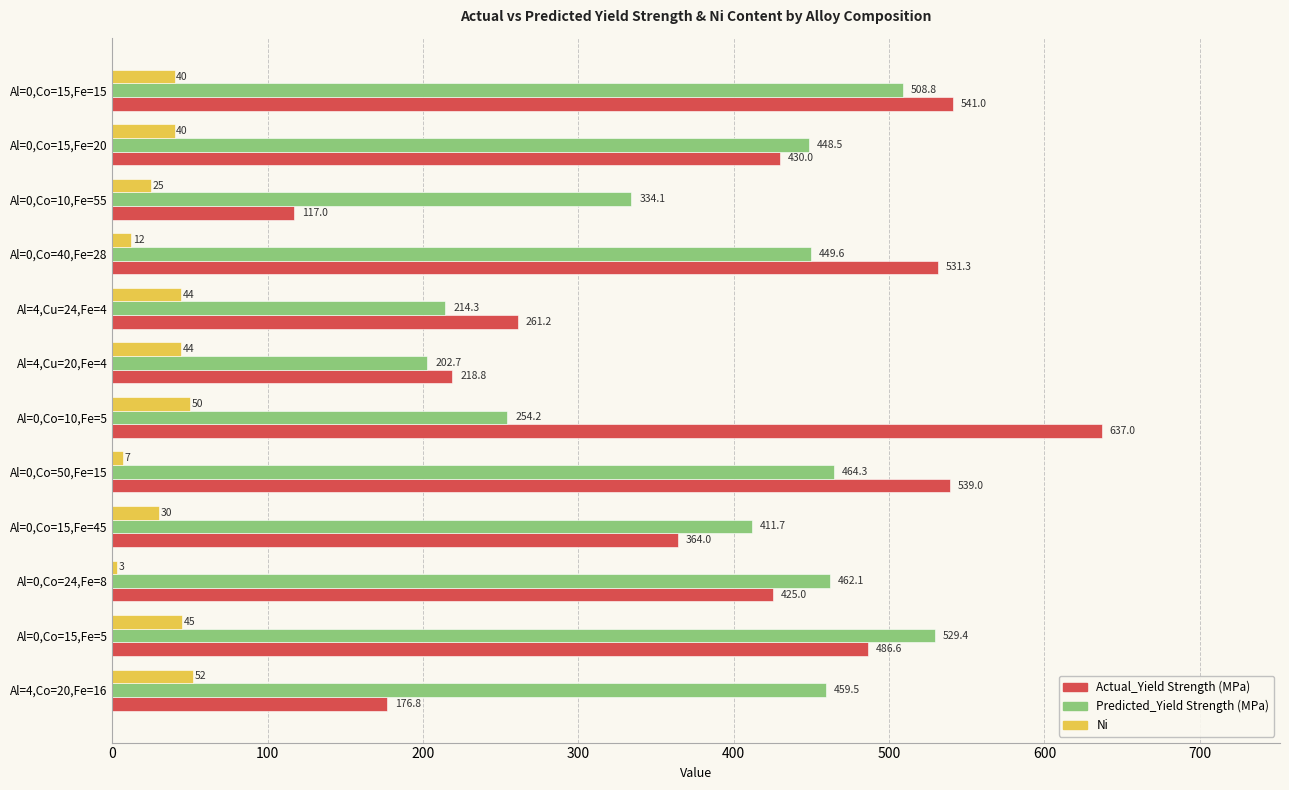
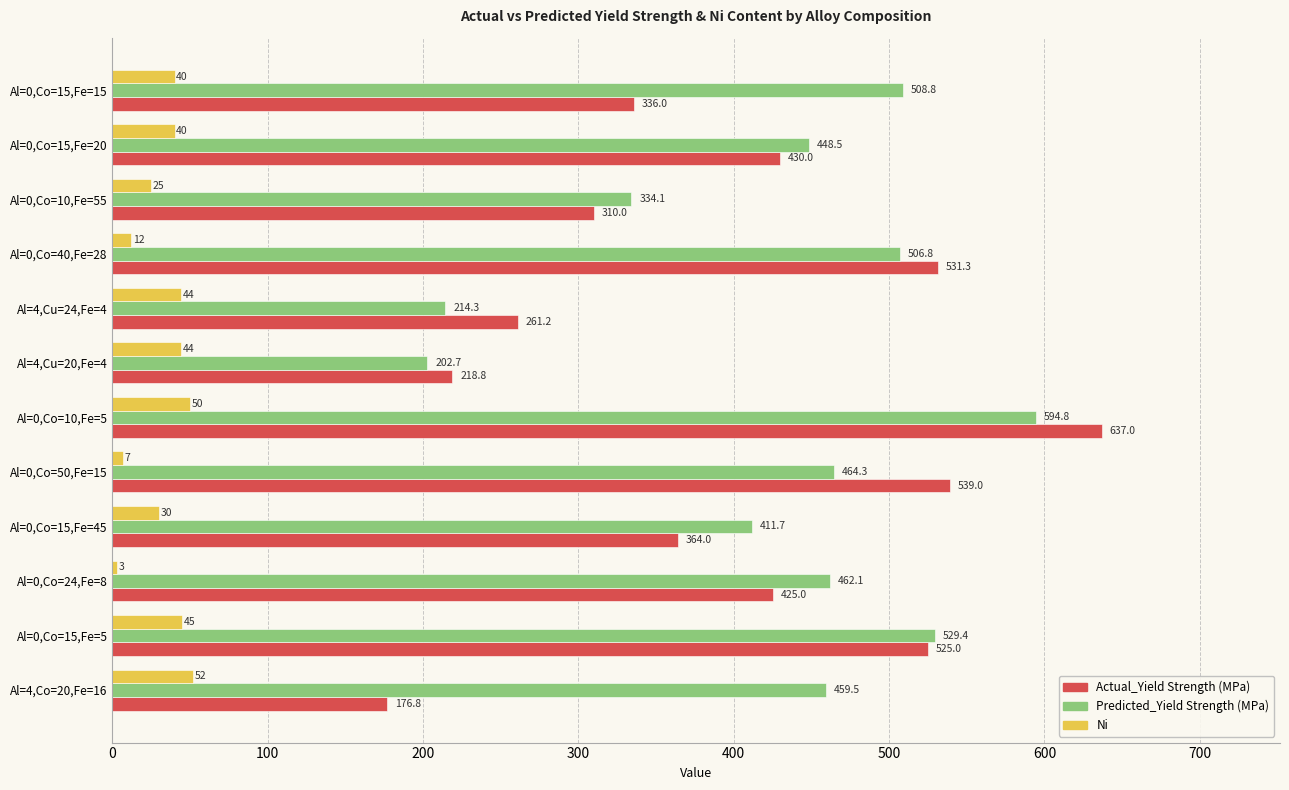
Actual_Yield Strength (MPa), Al=0,Co=15,Fe=15: 541.0 -> 336.0
Actual_Yield Strength (MPa), Al=0,Co=10,Fe=55: 117.0 -> 310.0
Predicted_Yield Strength (MPa), Al=0,Co=40,Fe=28: 449.6 -> 506.8
Predicted_Yield Strength (MPa), Al=0,Co=10,Fe=5: 254.2 -> 594.8
Actual_Yield Strength (MPa), Al=0,Co=15,Fe=5: 486.6 -> 525.0
